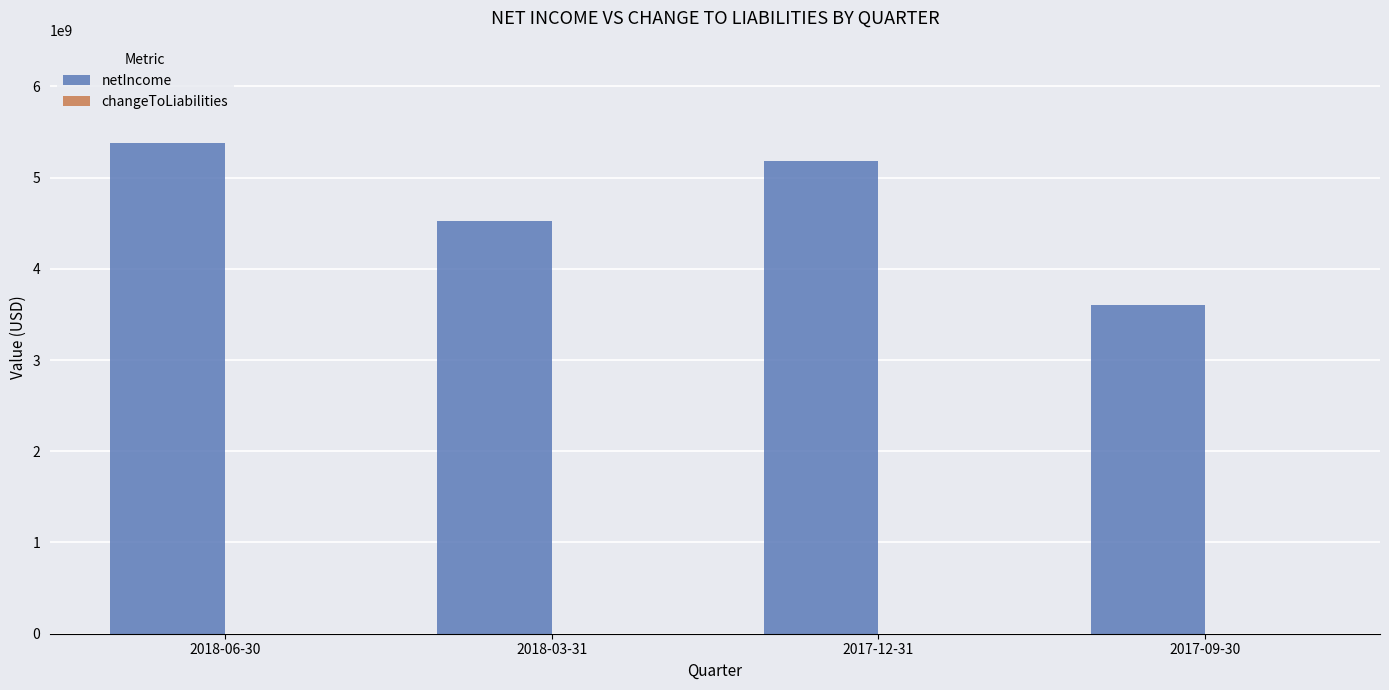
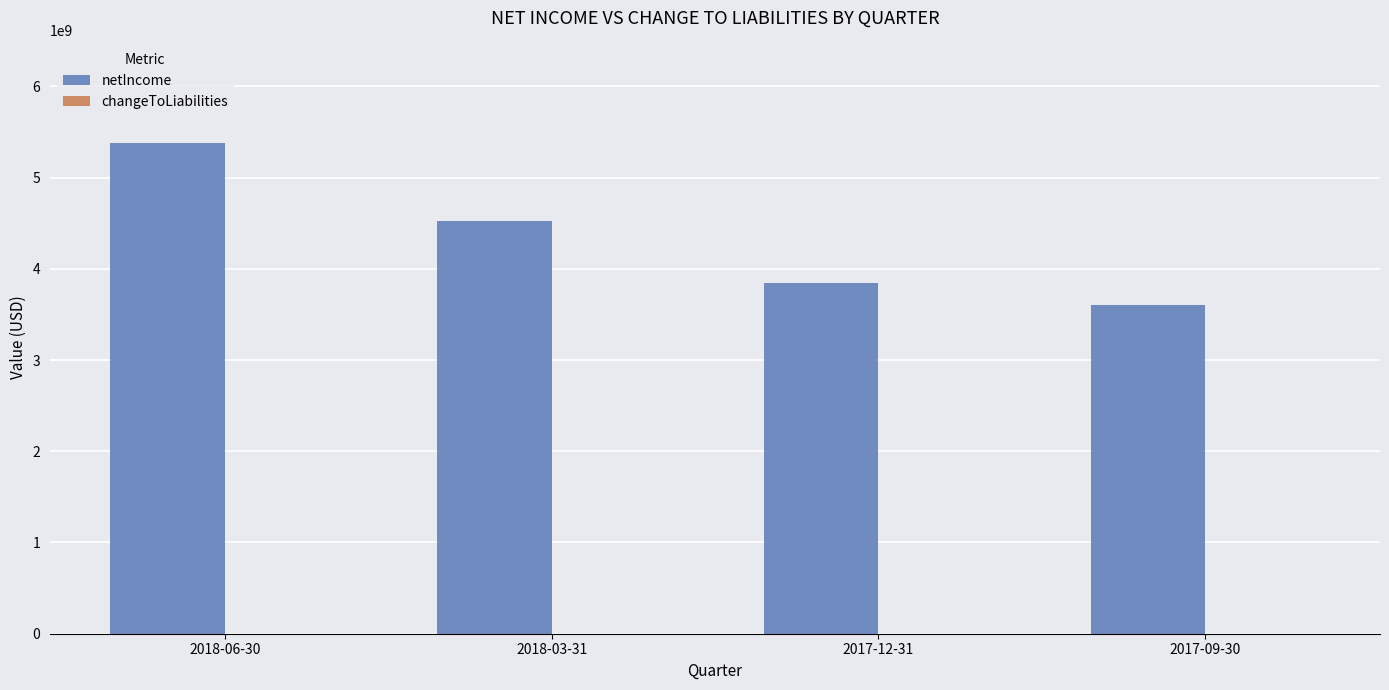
netIncome, 2017-12-31: 5200000000 -> 3800000000
